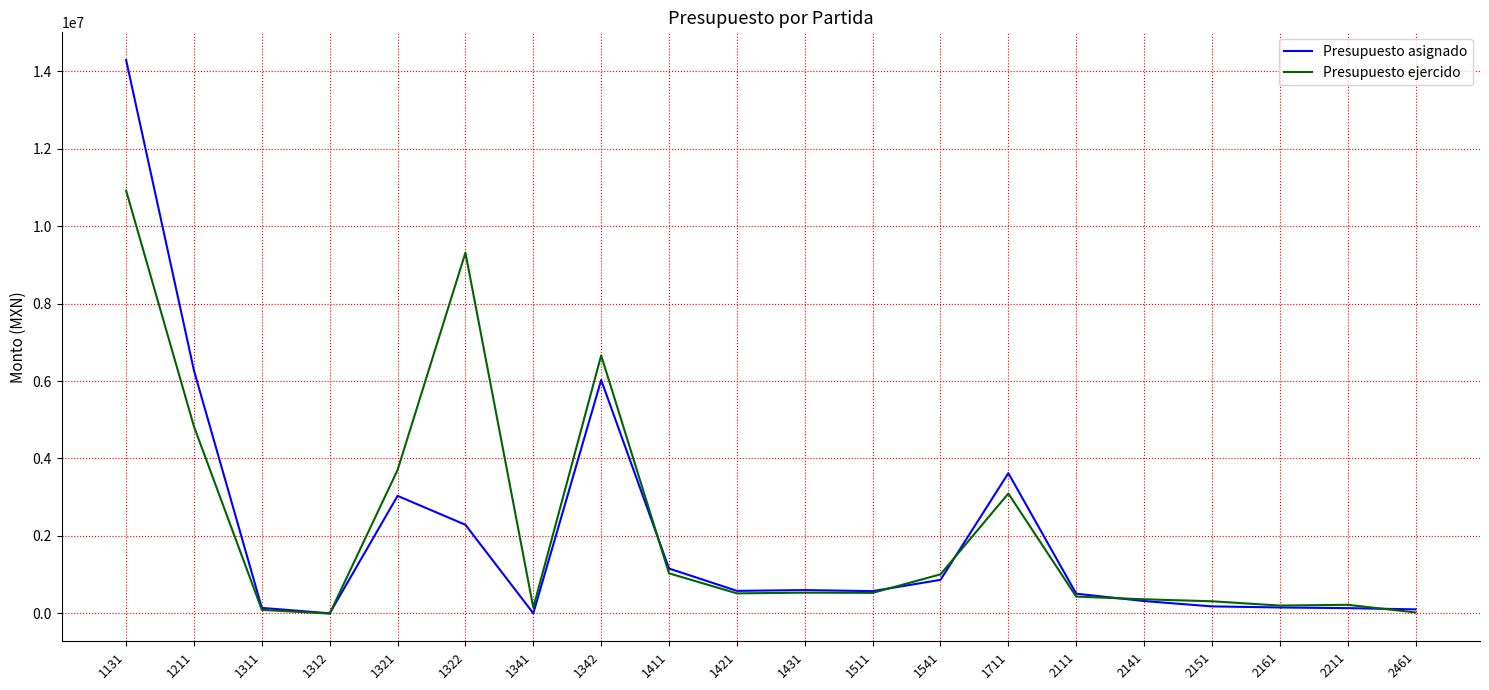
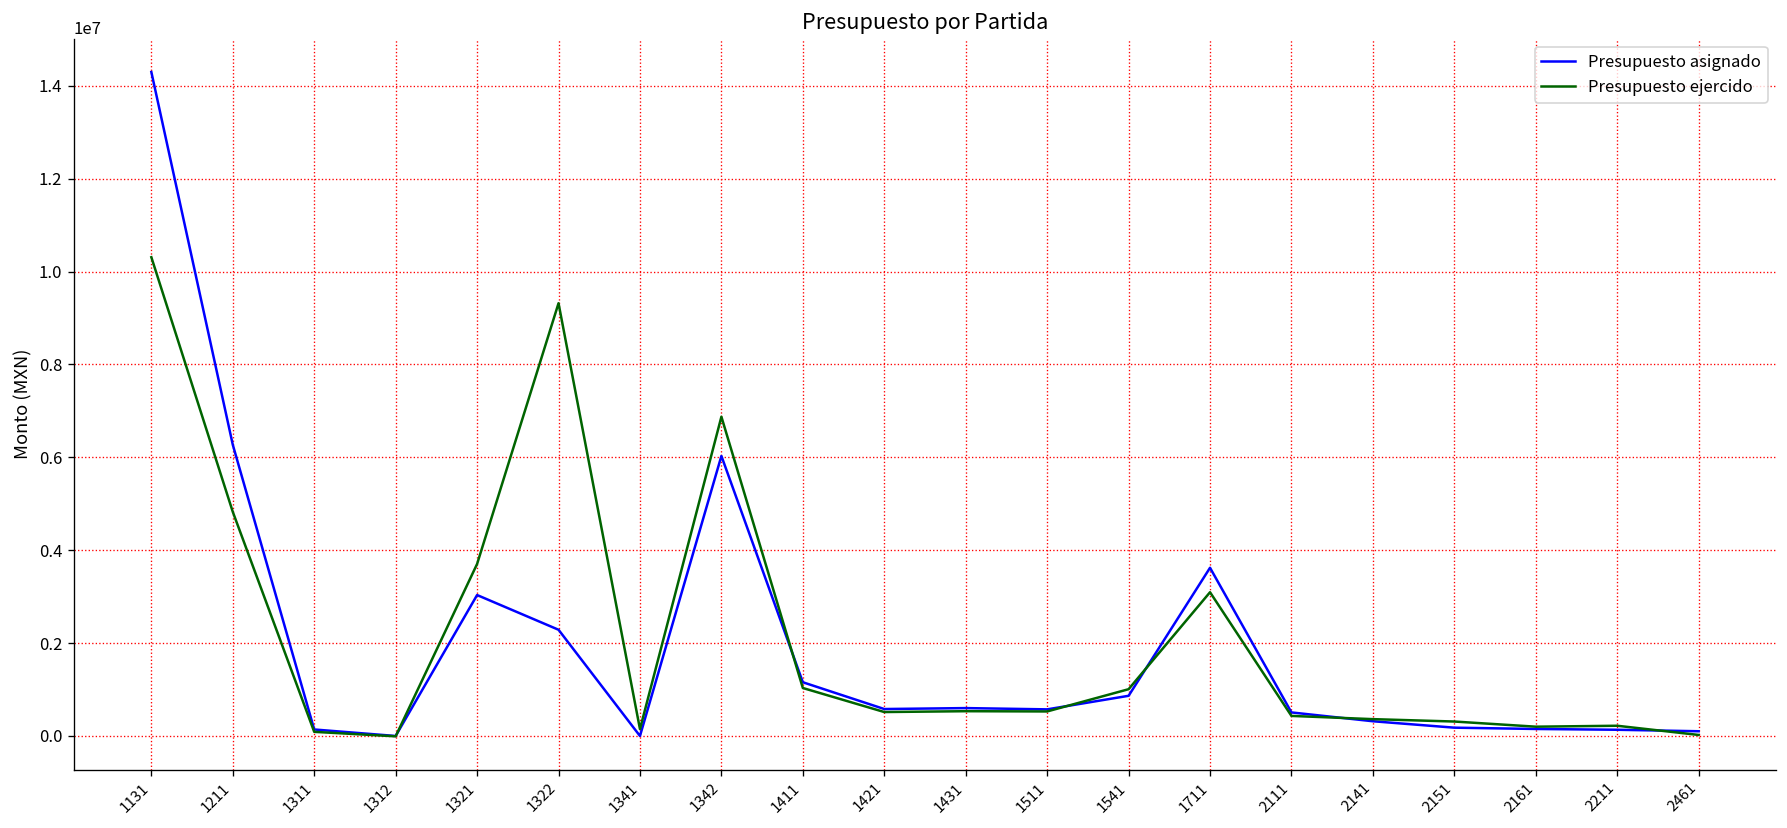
Presupuesto ejercido, 1131: 10900000 -> 10300000
Presupuesto ejercido, 1342: 6700000 -> 6900000
